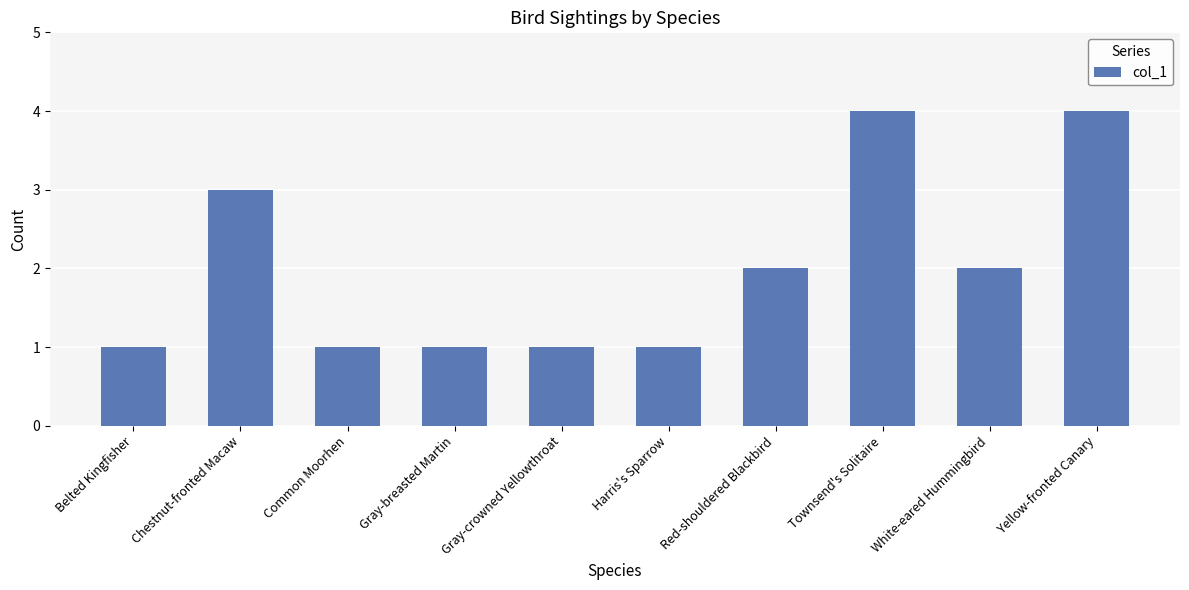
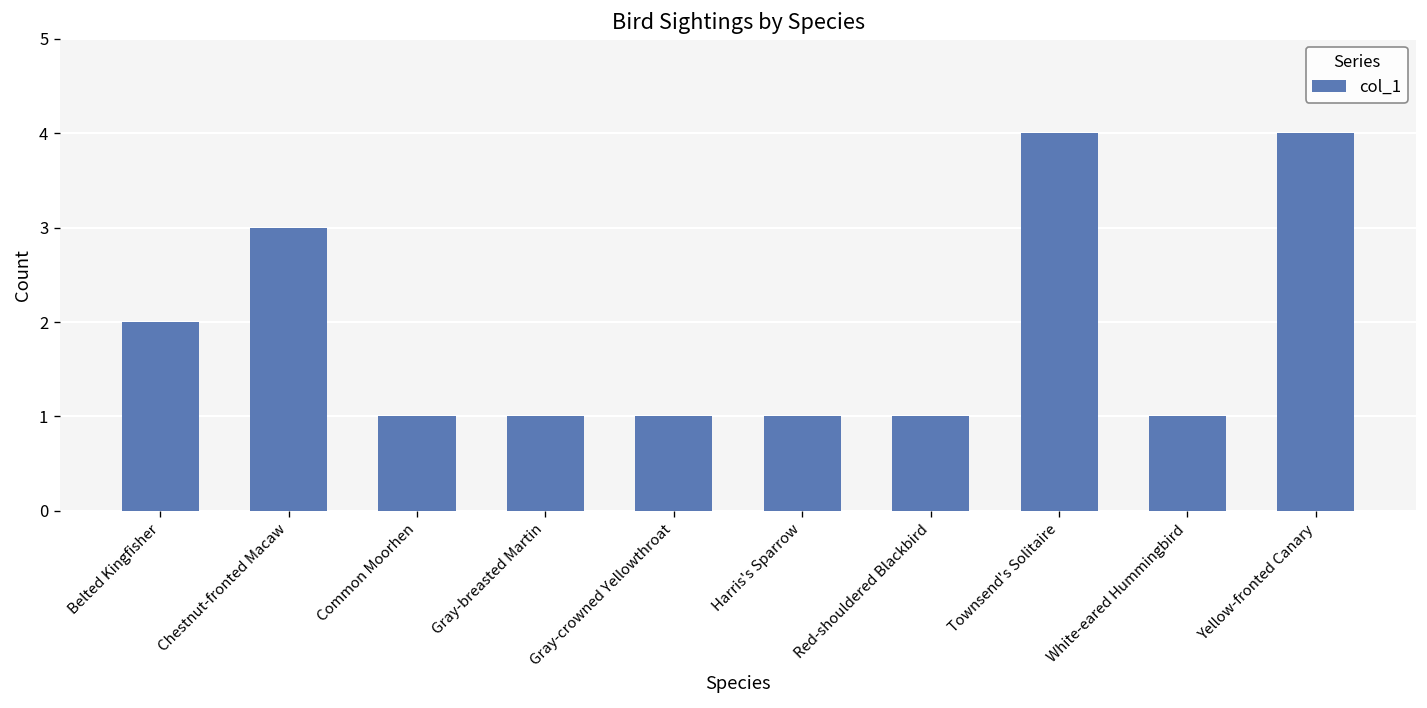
Belted Kingfisher: 1 -> 2
Red-shouldered Blackbird: 2 -> 1
White-eared Hummingbird: 2 -> 1
